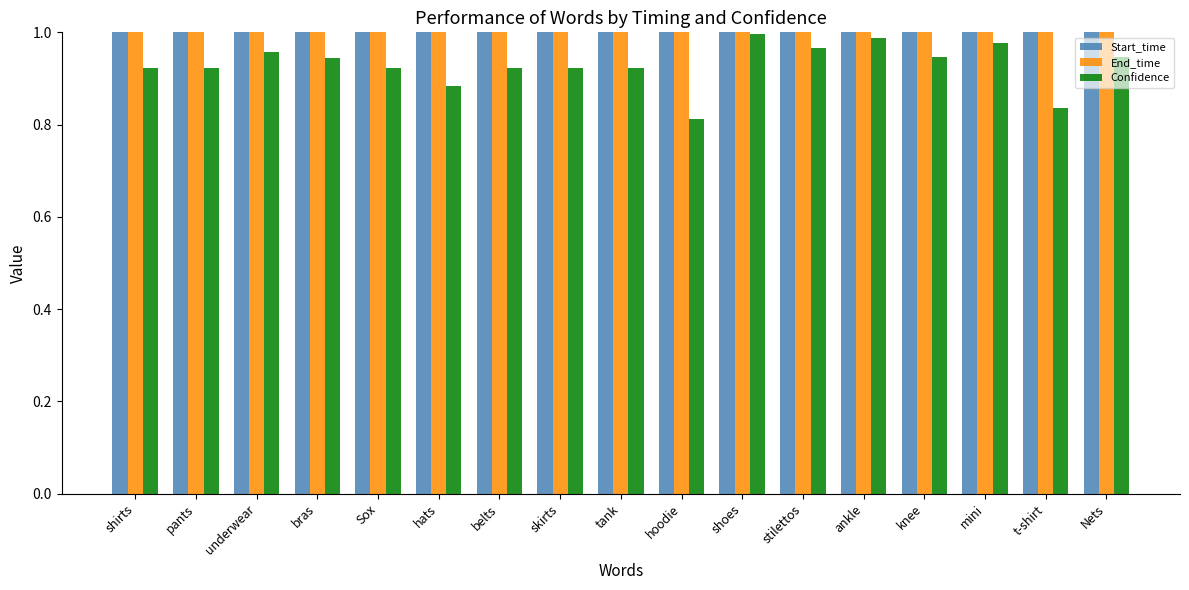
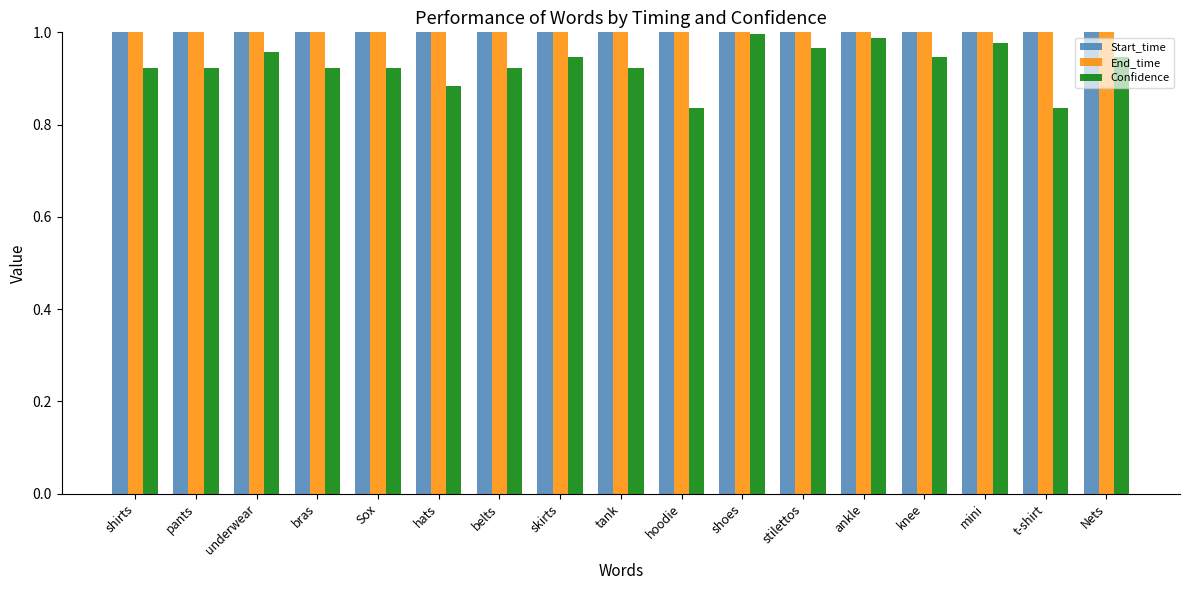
Confidence, bras: 0.95 -> 0.92
Confidence, skirts: 0.92 -> 0.95
Confidence, hoodie: 0.81 -> 0.84
